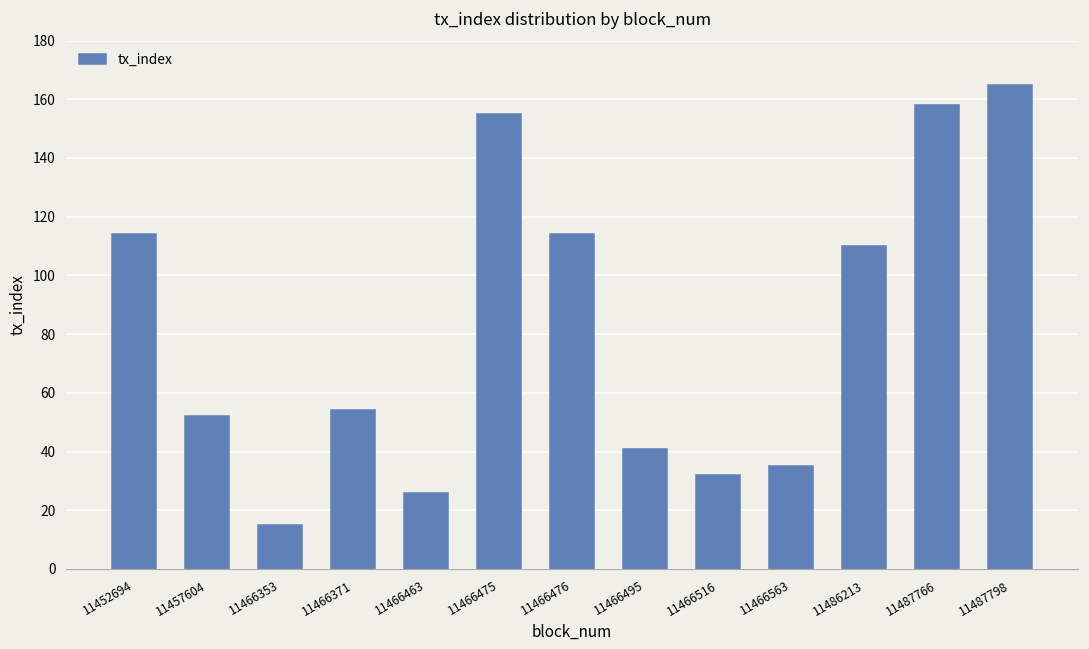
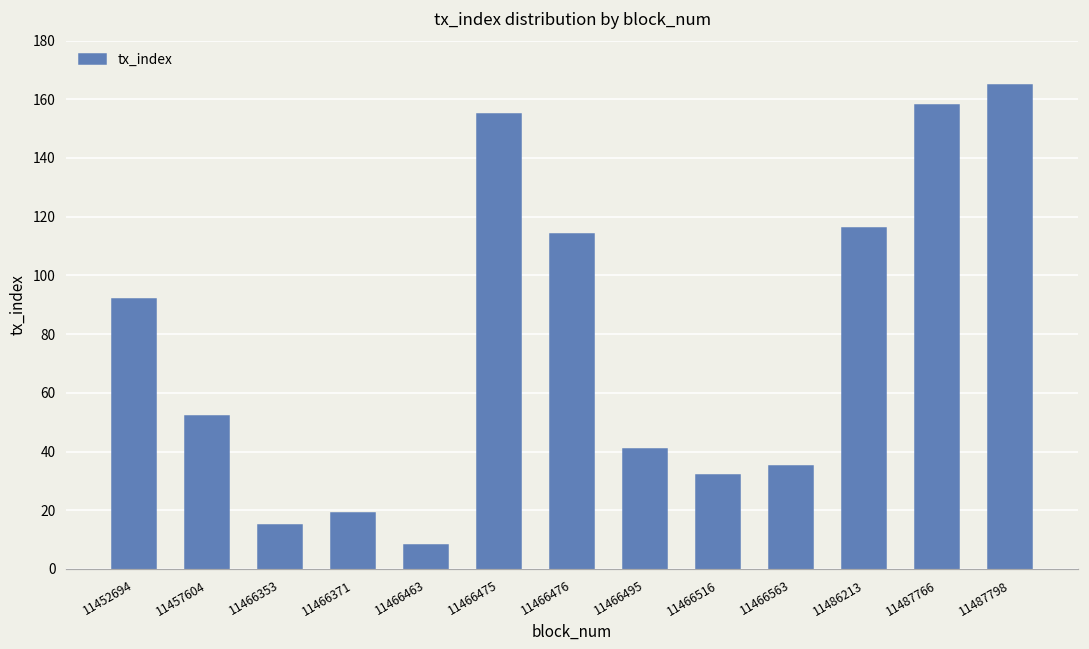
11452694: 114 -> 92
11466371: 54 -> 19
11466463: 26 -> 8
11486213: 110 -> 116
